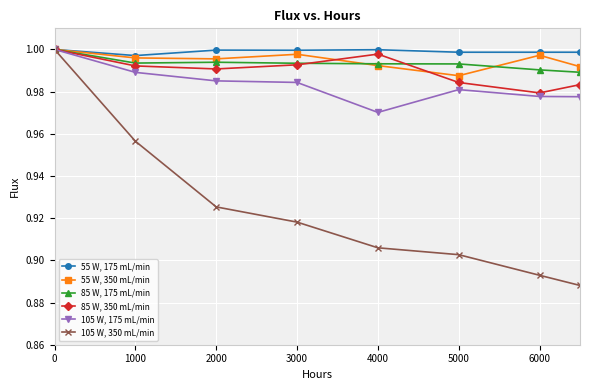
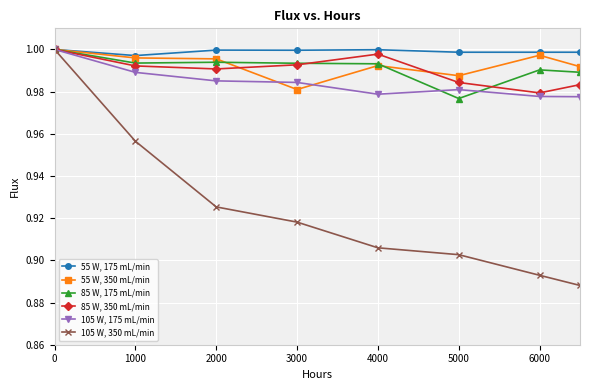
55 W, 350 mL/min, 3000: 0.998 -> 0.981
105 W, 175 mL/min, 4000: 0.970 -> 0.979
85 W, 175 mL/min, 5000: 0.993 -> 0.977
